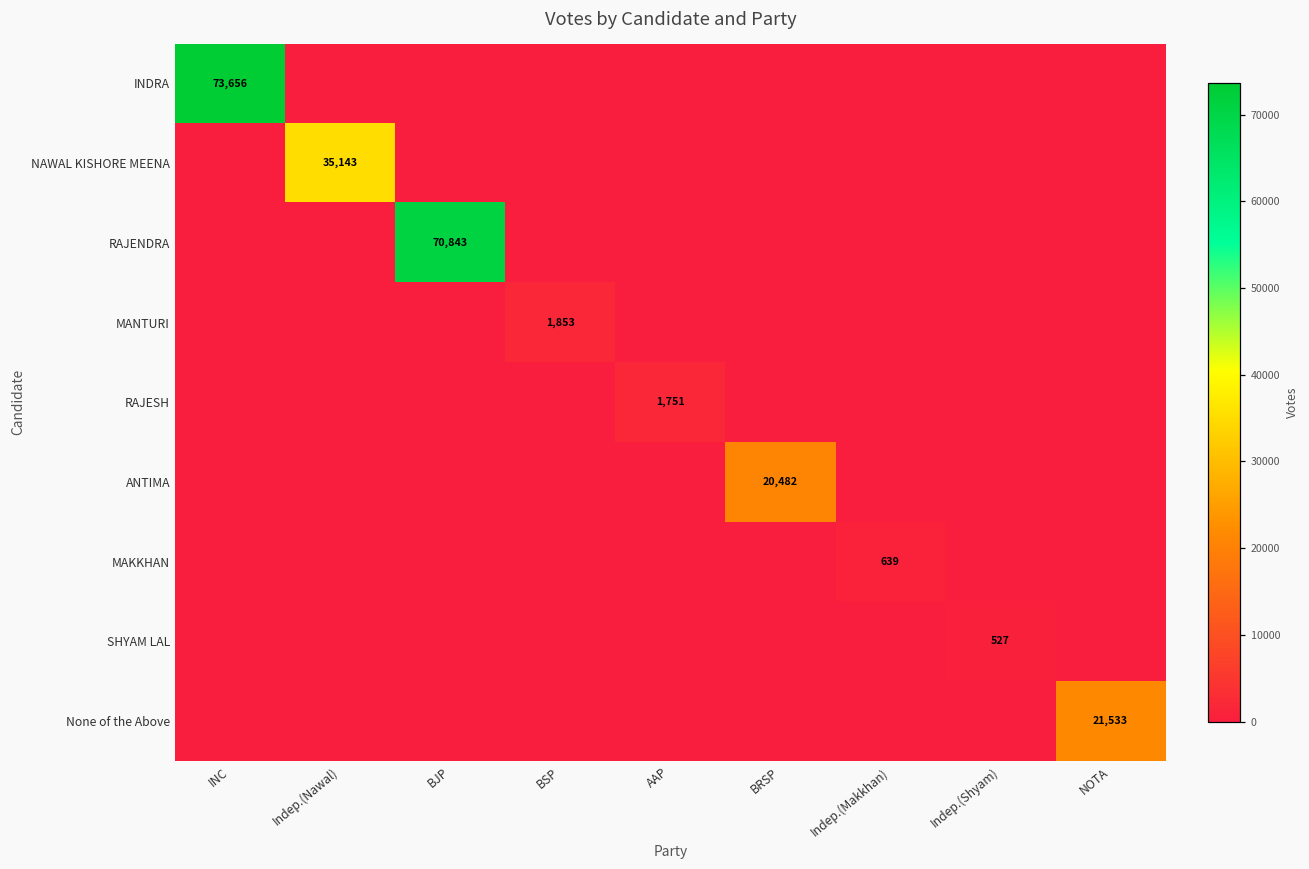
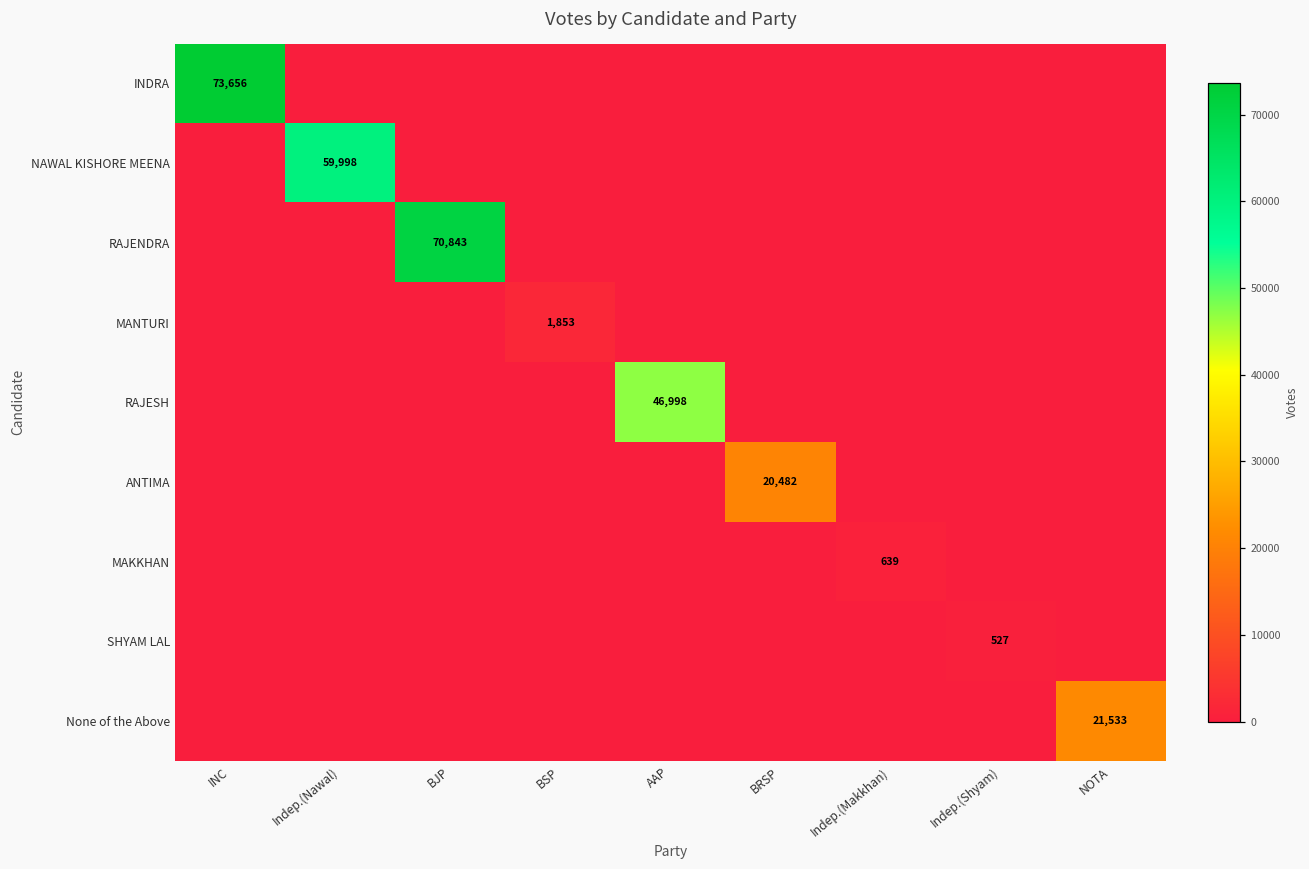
NAWAL KISHORE MEENA, Indep.(Nawal): 35,143 -> 59,998
RAJESH, AAP: 1,751 -> 46,998
